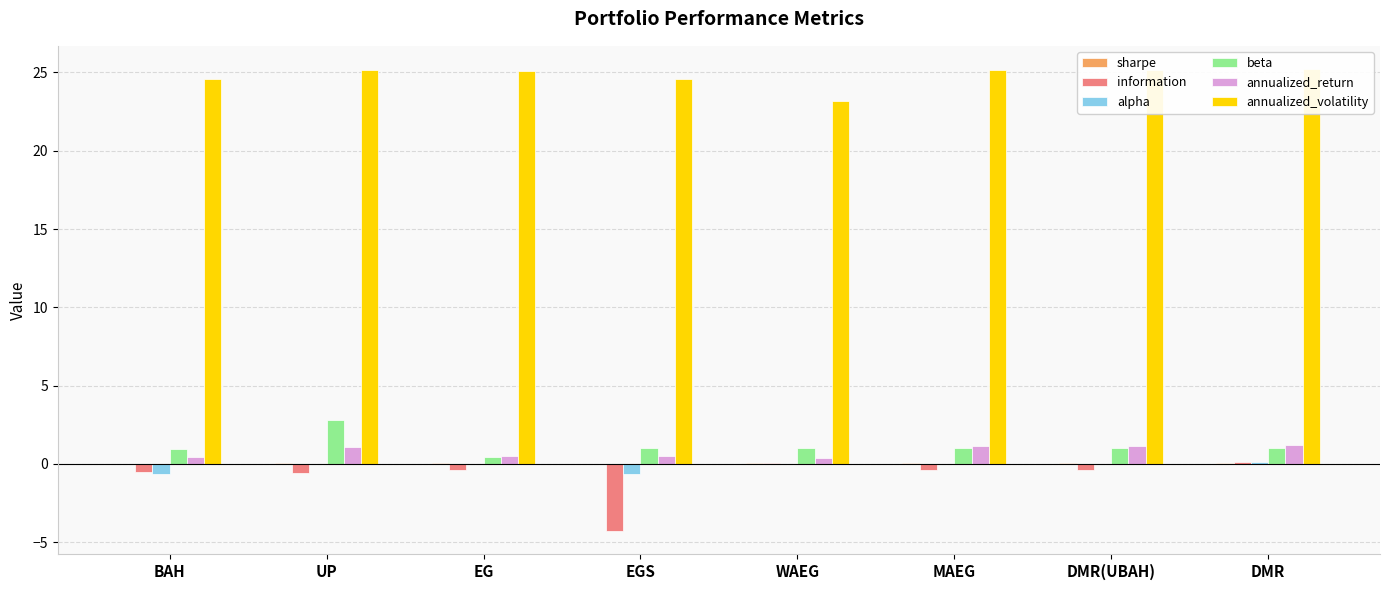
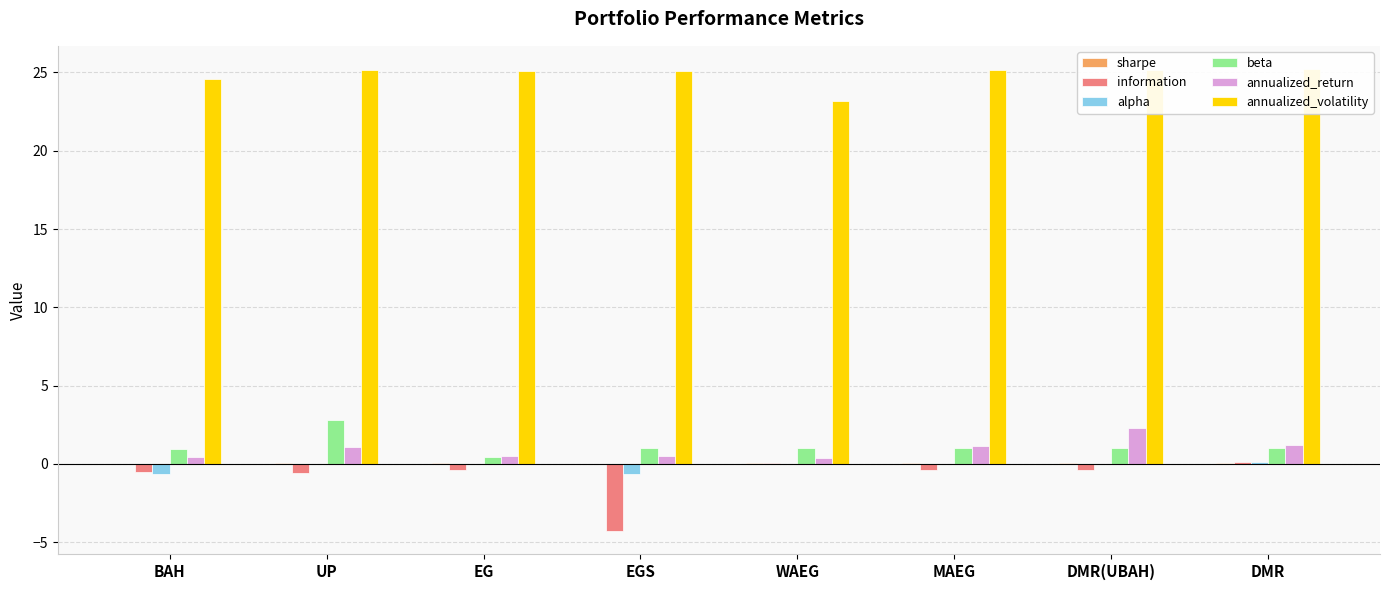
annualized_volatility, EGS: 24.6 -> 25.1
annualized_return, DMR(UBAH): 1.1 -> 2.3
